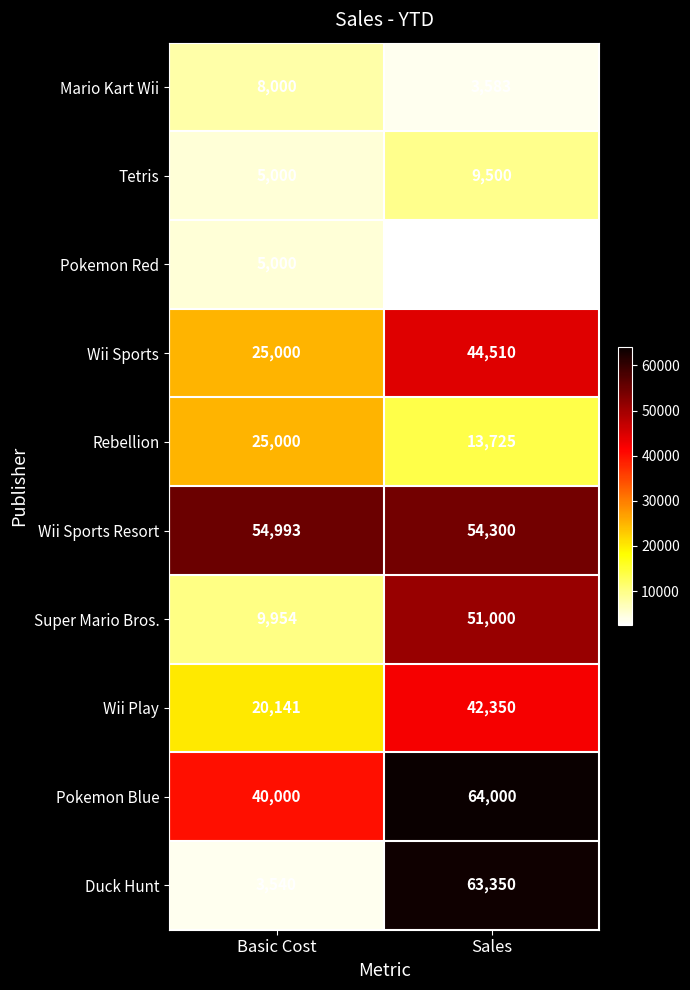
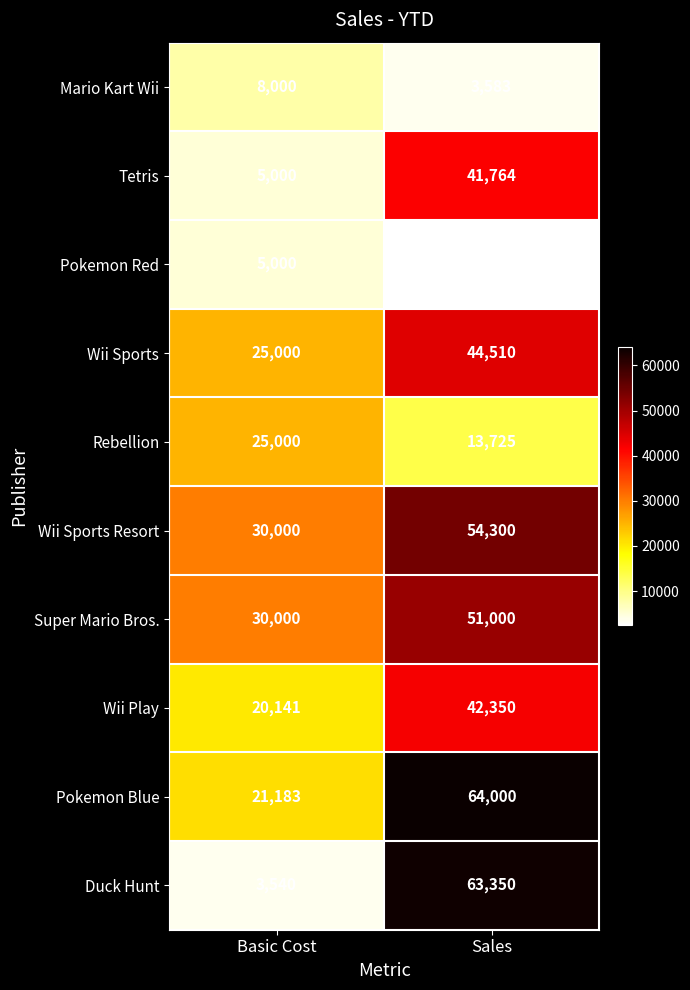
Tetris, Sales: 9,500 -> 41,764
Wii Sports Resort, Basic Cost: 54,993 -> 30,000
Super Mario Bros., Basic Cost: 9,954 -> 30,000
Pokemon Blue, Basic Cost: 40,000 -> 21,183
